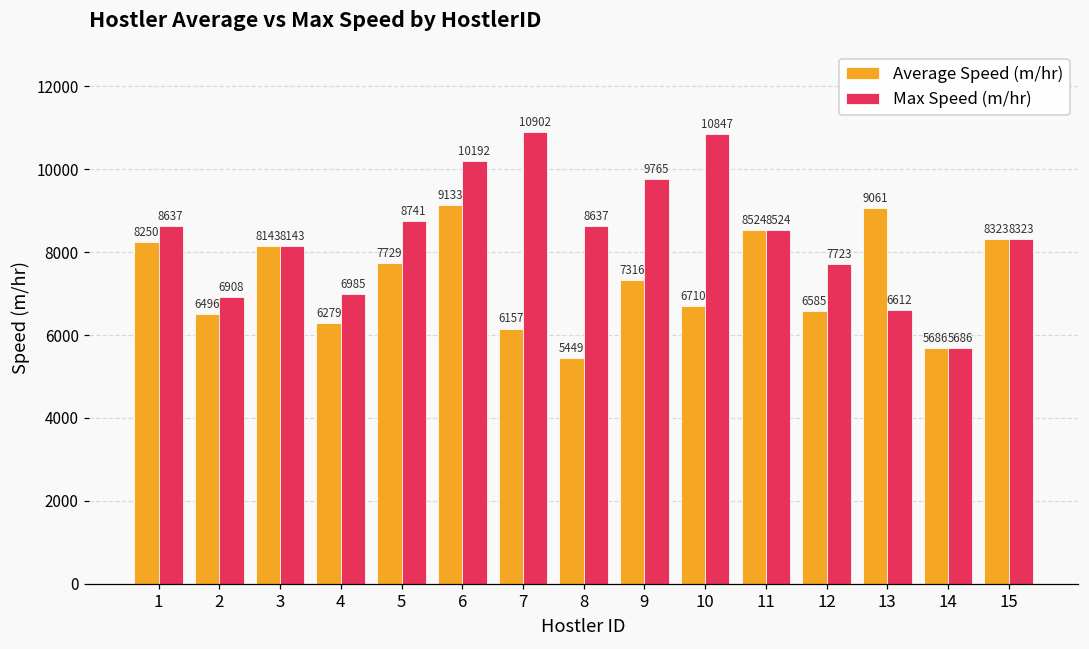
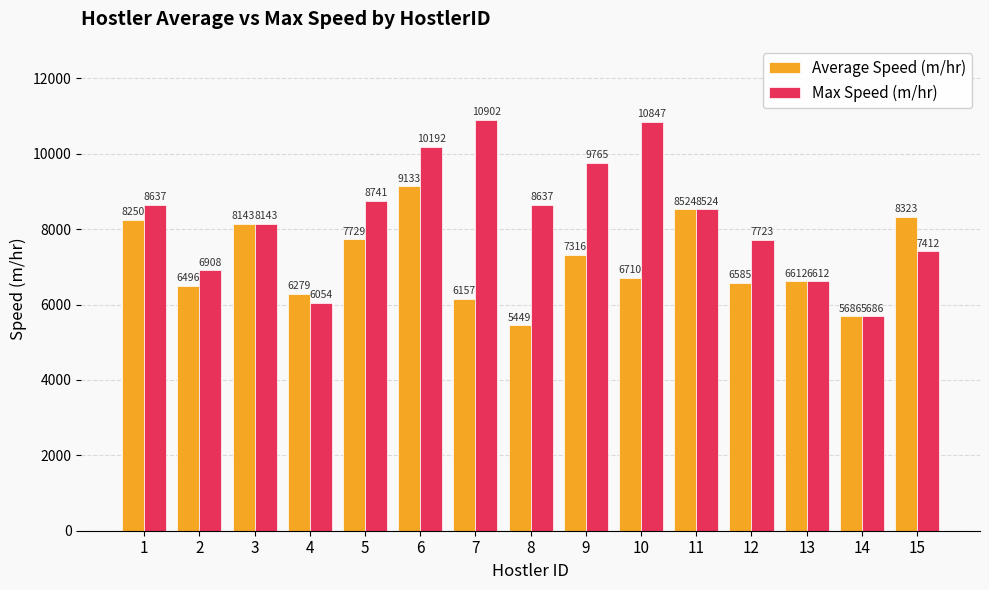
Max Speed (m/hr), 4: 6985 -> 6054
Average Speed (m/hr), 13: 9061 -> 6612
Max Speed (m/hr), 15: 8323 -> 7412
